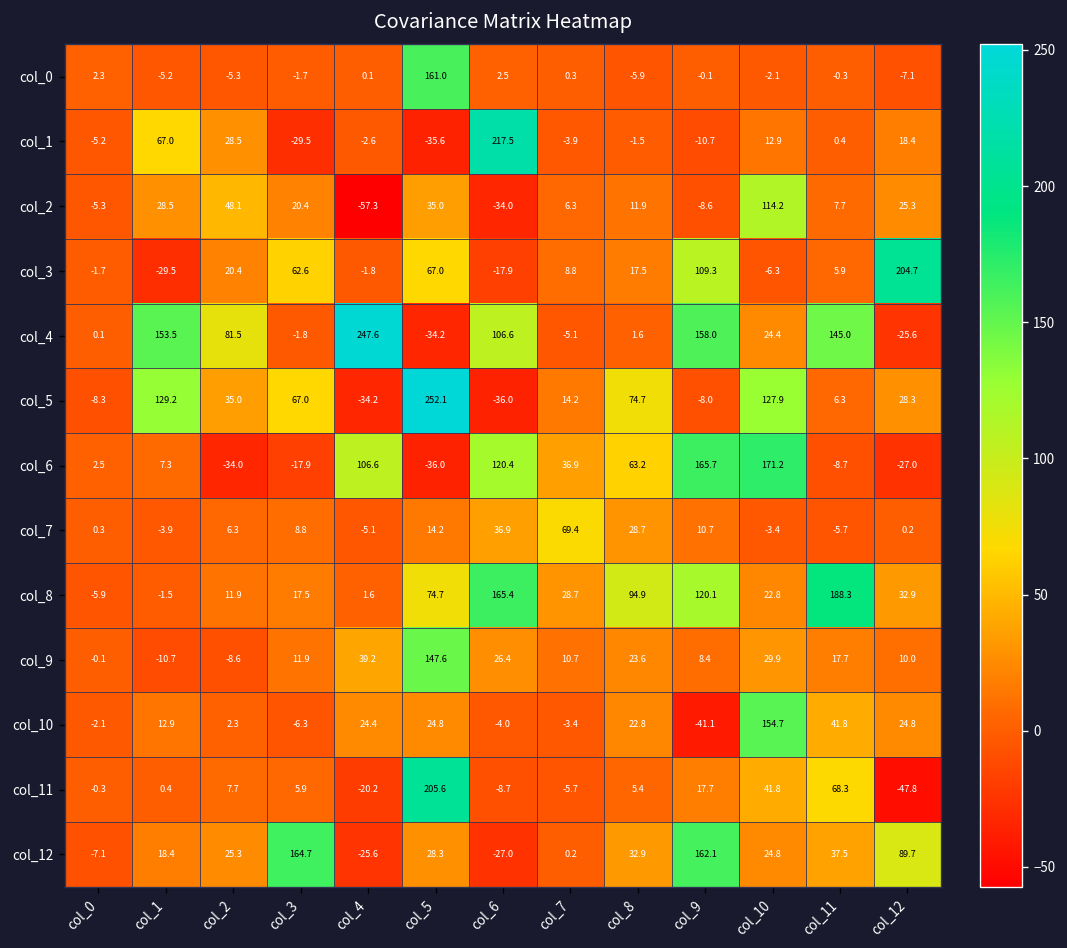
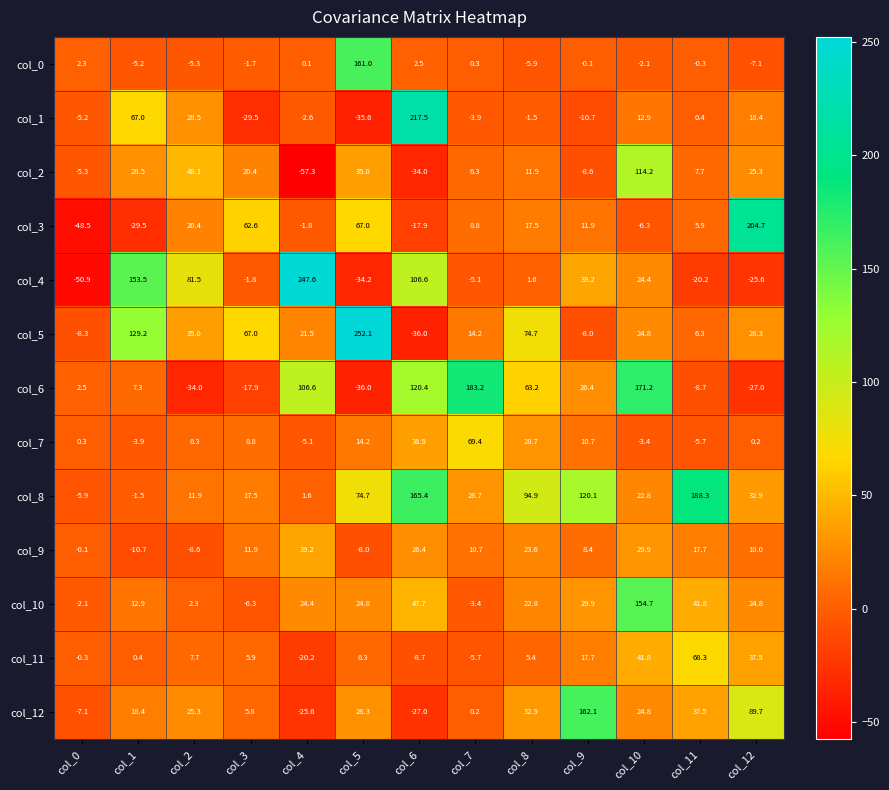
col_3, col_0: -1.7 -> -48.5
col_3, col_9: 109.3 -> 11.9
col_4, col_0: 0.1 -> -50.9
col_4, col_9: 158.0 -> 39.2
col_4, col_11: 145.0 -> -20.2
col_5, col_4: -34.2 -> 21.5
col_5, col_10: 127.9 -> 24.8
col_6, col_7: 36.9 -> 183.2
col_6, col_9: 165.7 -> 26.4
col_9, col_5: 147.6 -> -8.0
col_10, col_6: -4.0 -> 47.7
col_10, col_9: -41.1 -> 29.9
col_11, col_5: 205.6 -> 6.3
col_11, col_12: -47.8 -> 37.5
col_12, col_3: 164.7 -> 5.8
